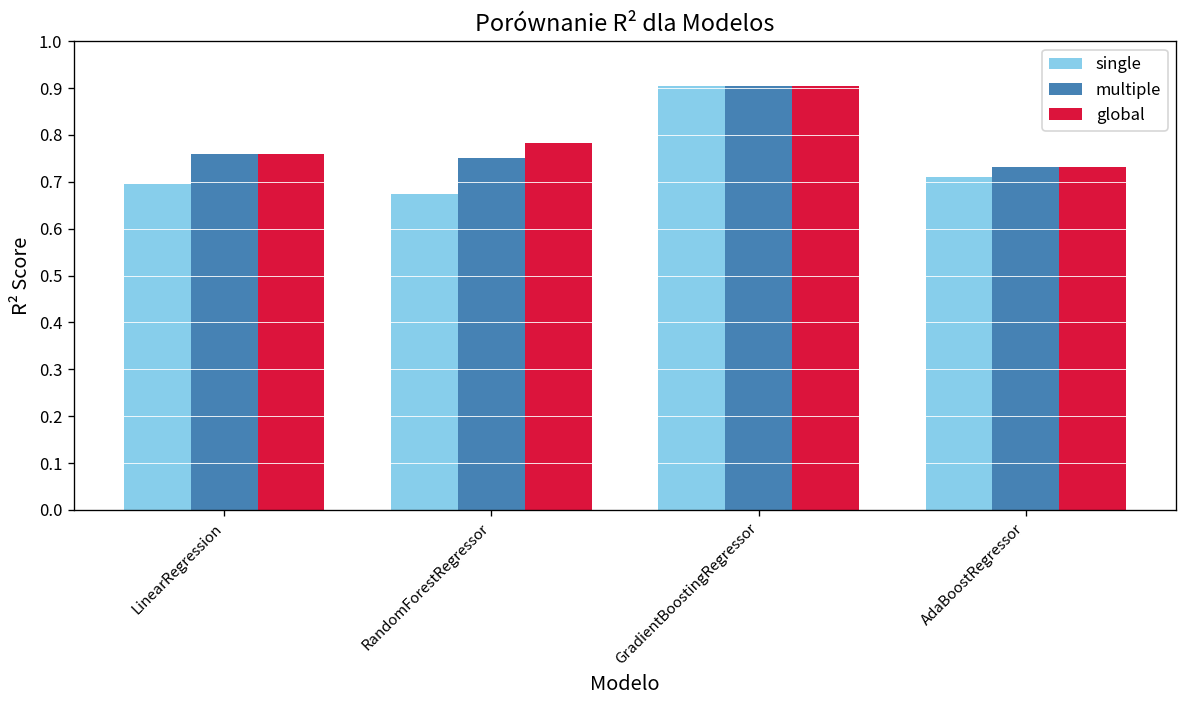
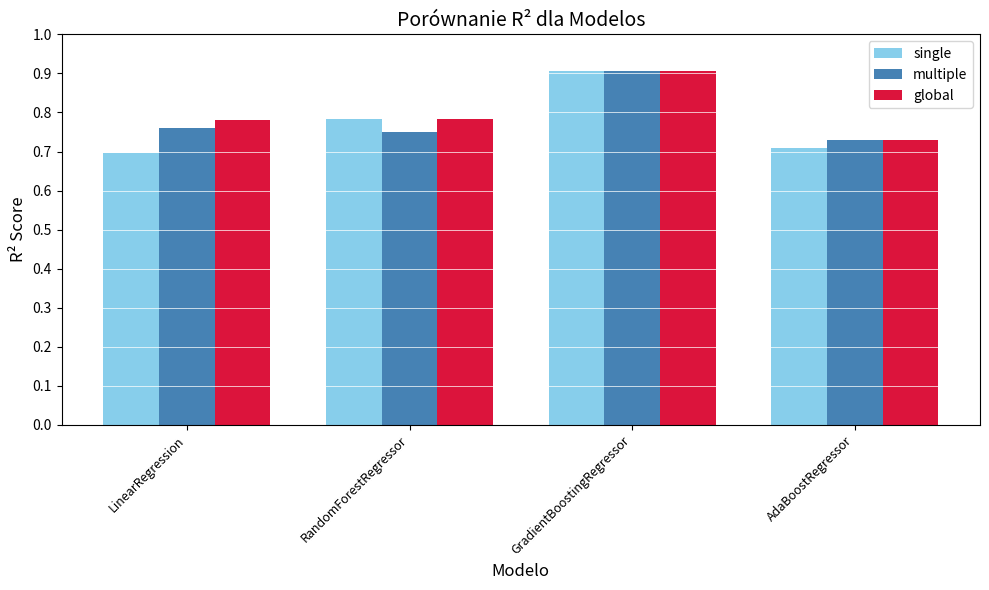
global, LinearRegression: 0.76 -> 0.78
single, RandomForestRegressor: 0.67 -> 0.78
